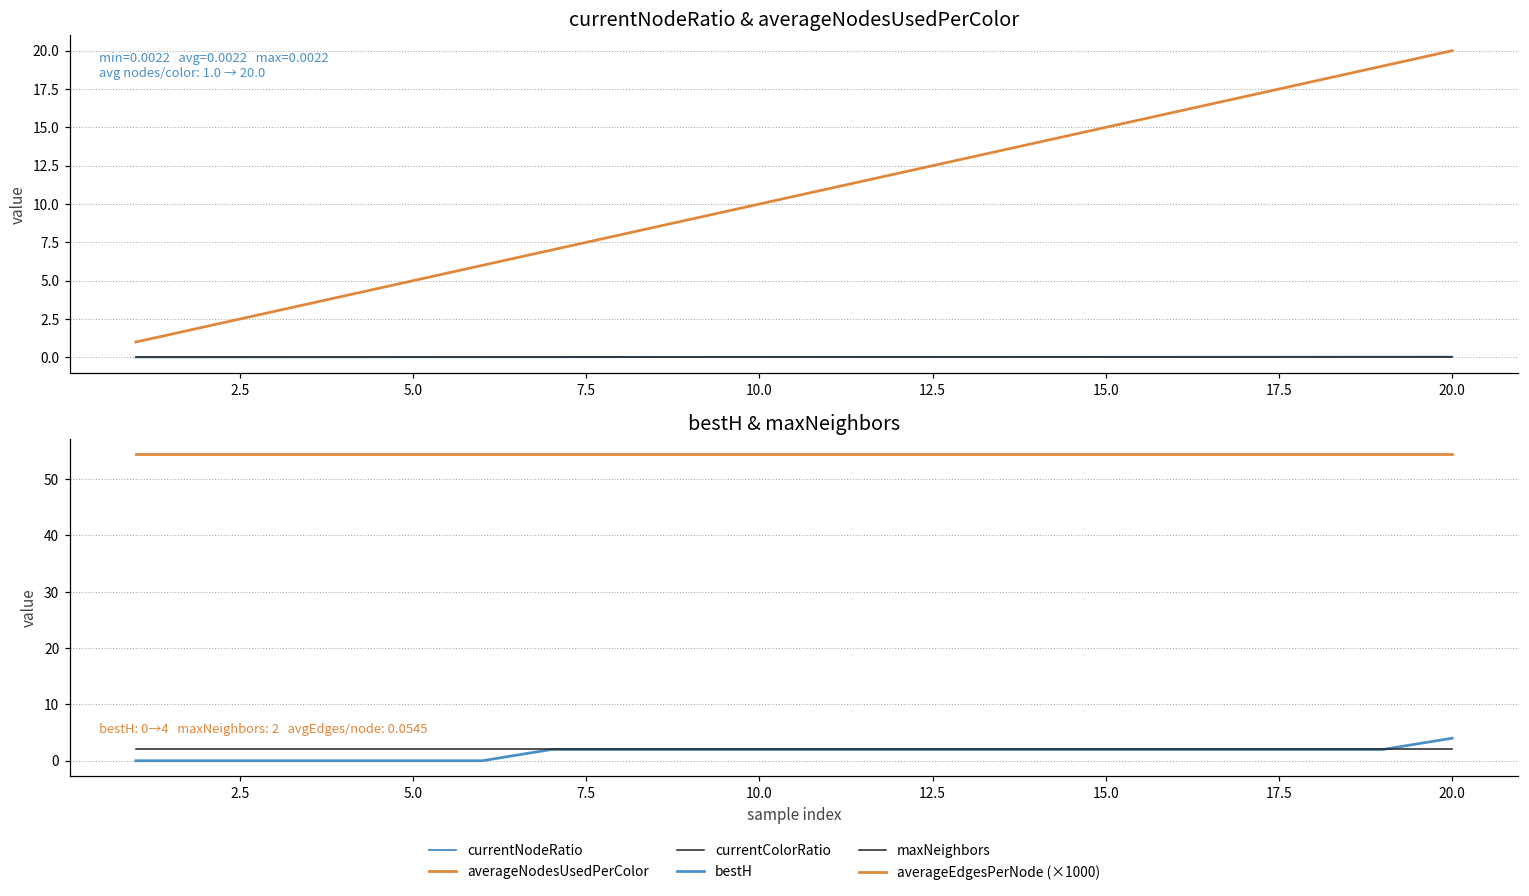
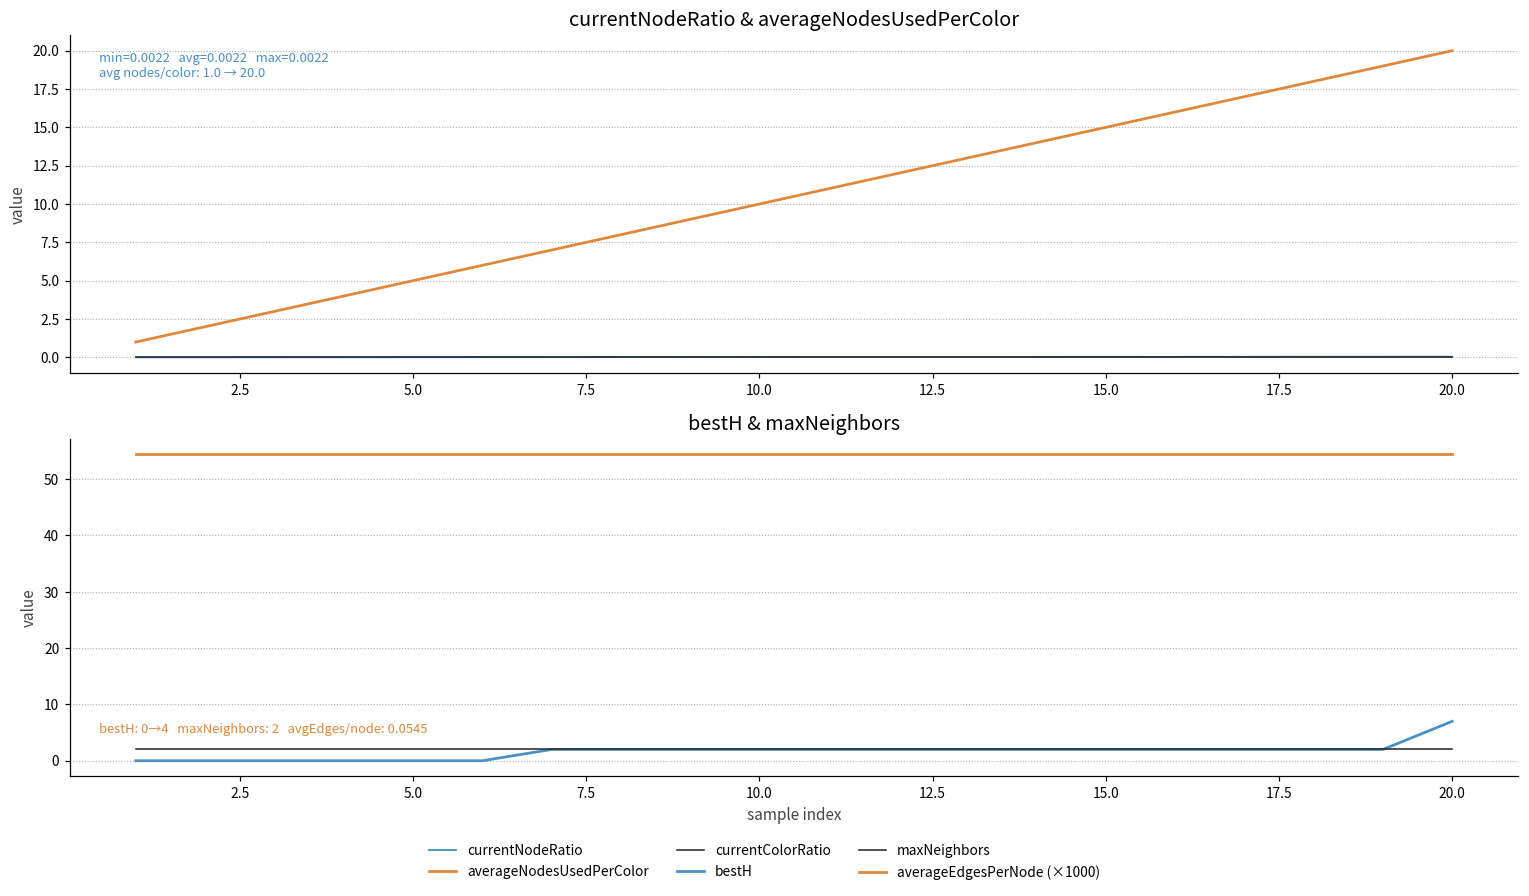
bestH & maxNeighbors, bestH, 20.0: 4 -> 7
